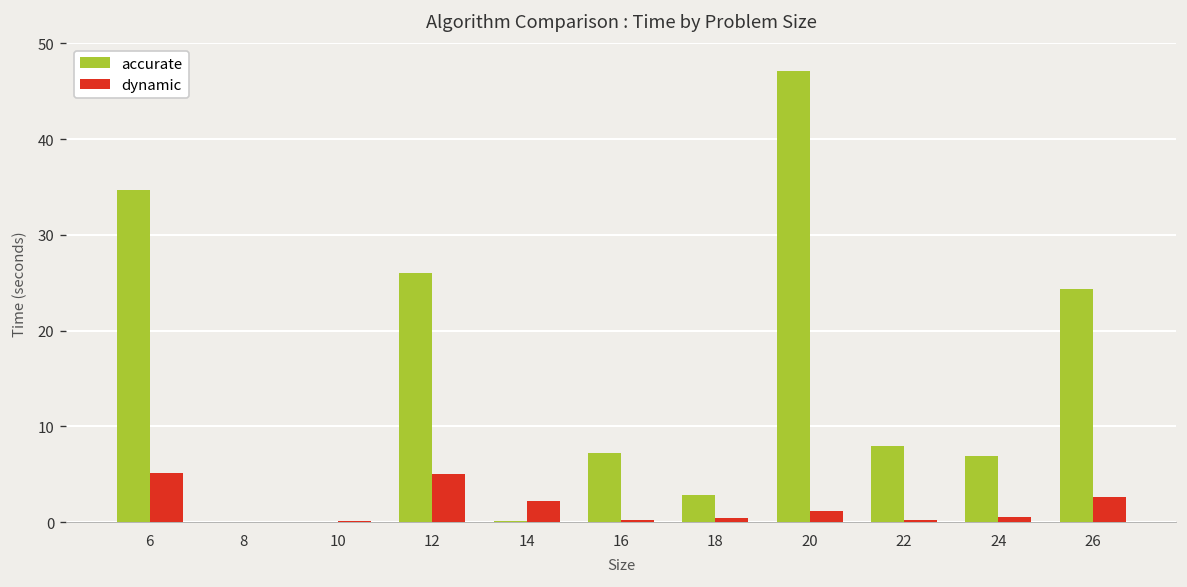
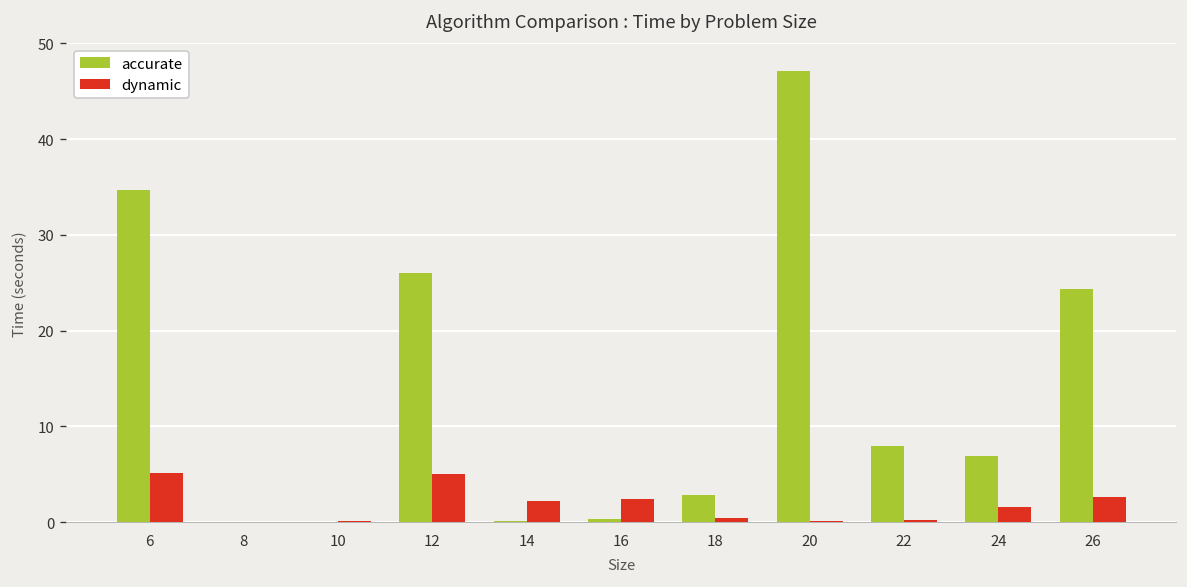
accurate, 16: 7 -> 0
dynamic, 16: 0 -> 2
dynamic, 20: 1 -> 0
dynamic, 24: 1 -> 2
